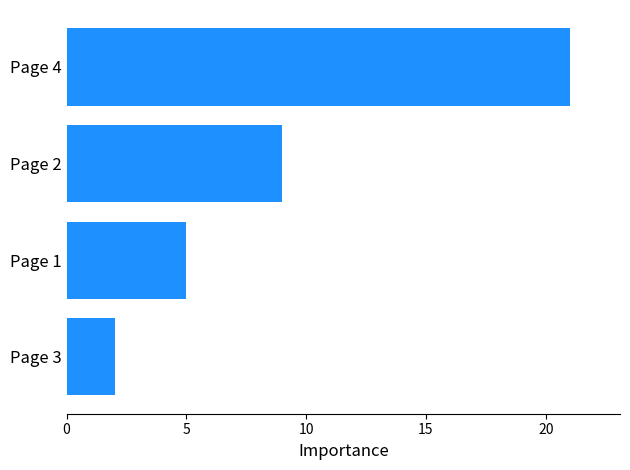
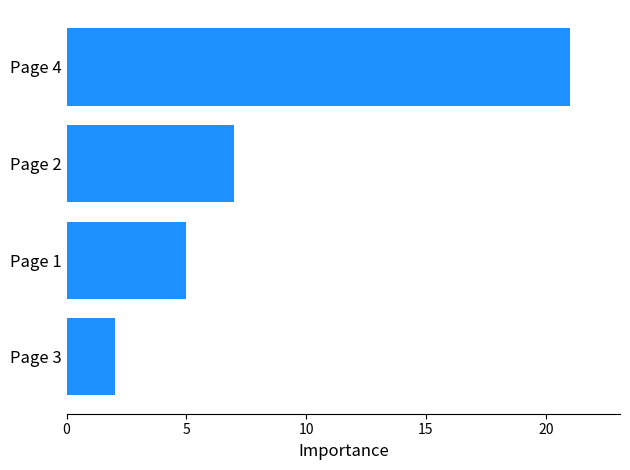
Page 2: 9 -> 7
